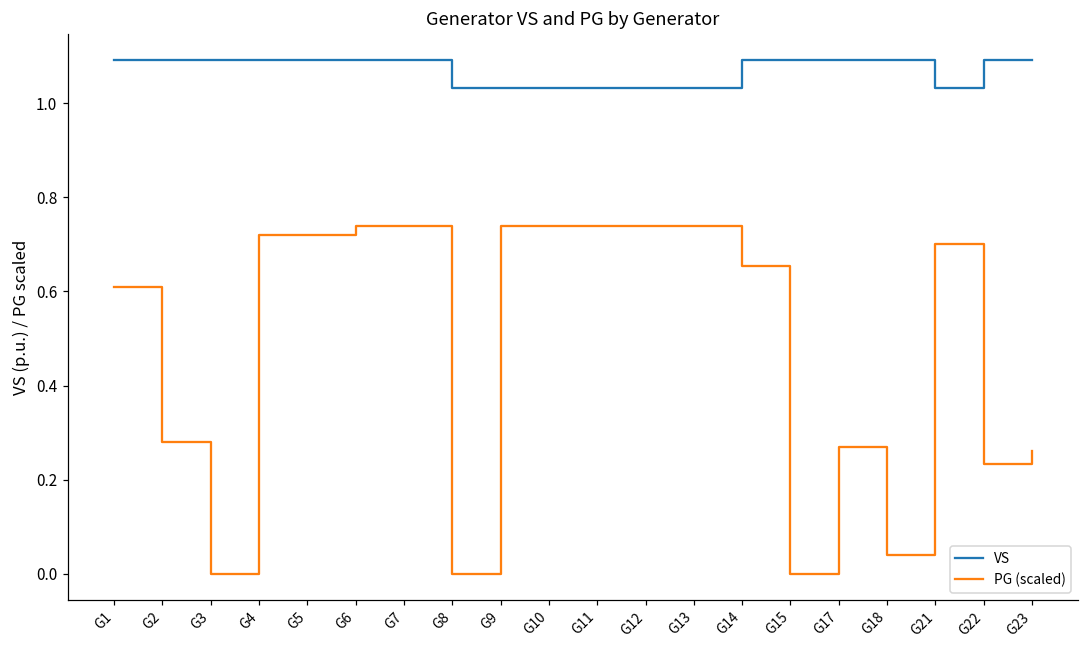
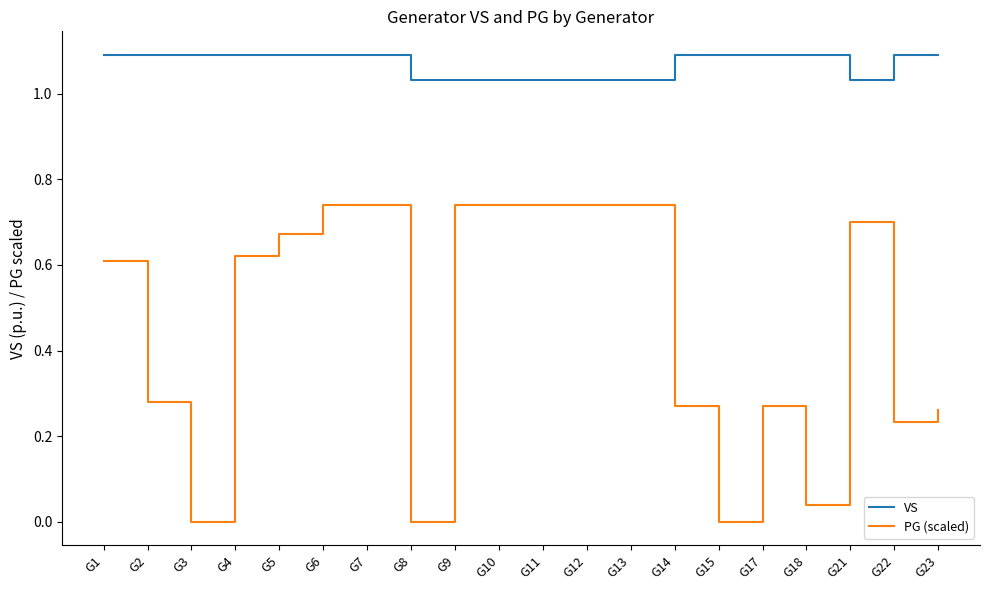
PG (scaled), G4: 0.72 -> 0.62
PG (scaled), G5: 0.72 -> 0.67
PG (scaled), G14: 0.65 -> 0.27
